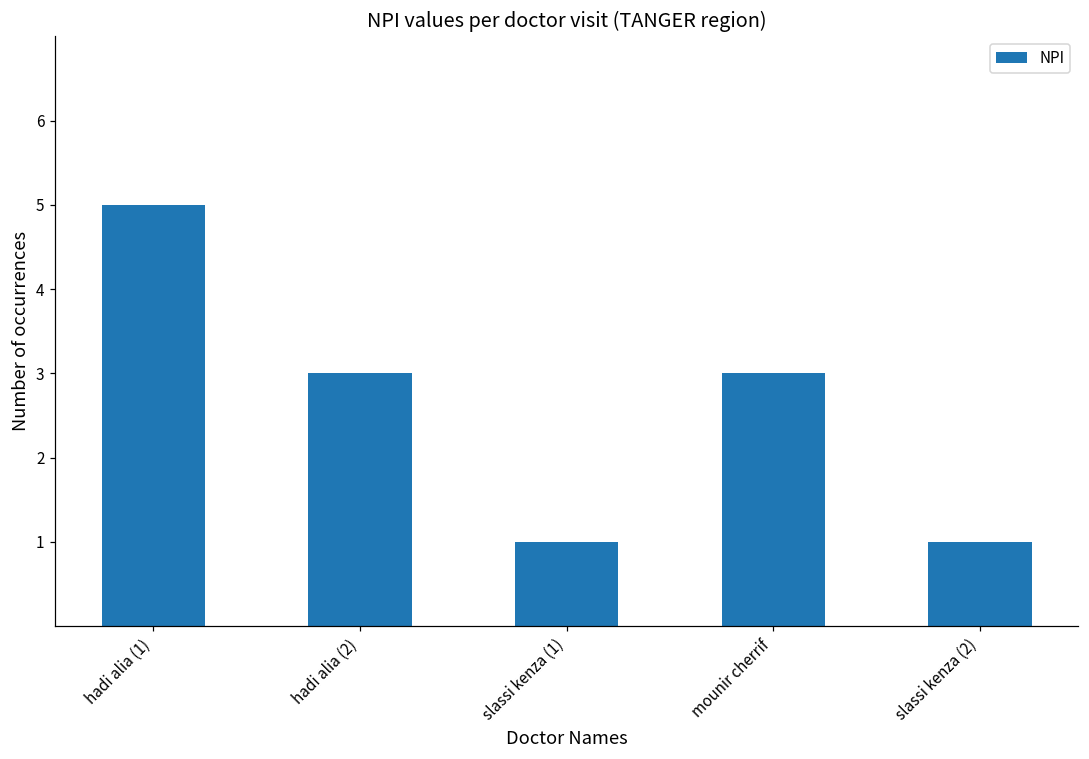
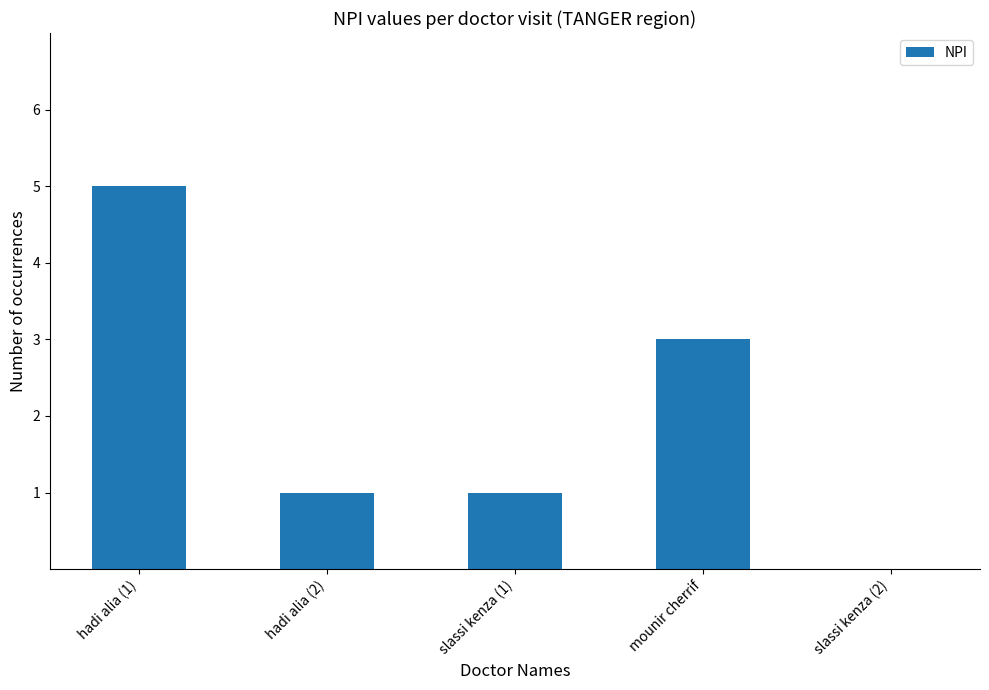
hadi alia (2): 3 -> 1
slassi kenza (2): 1 -> 0
